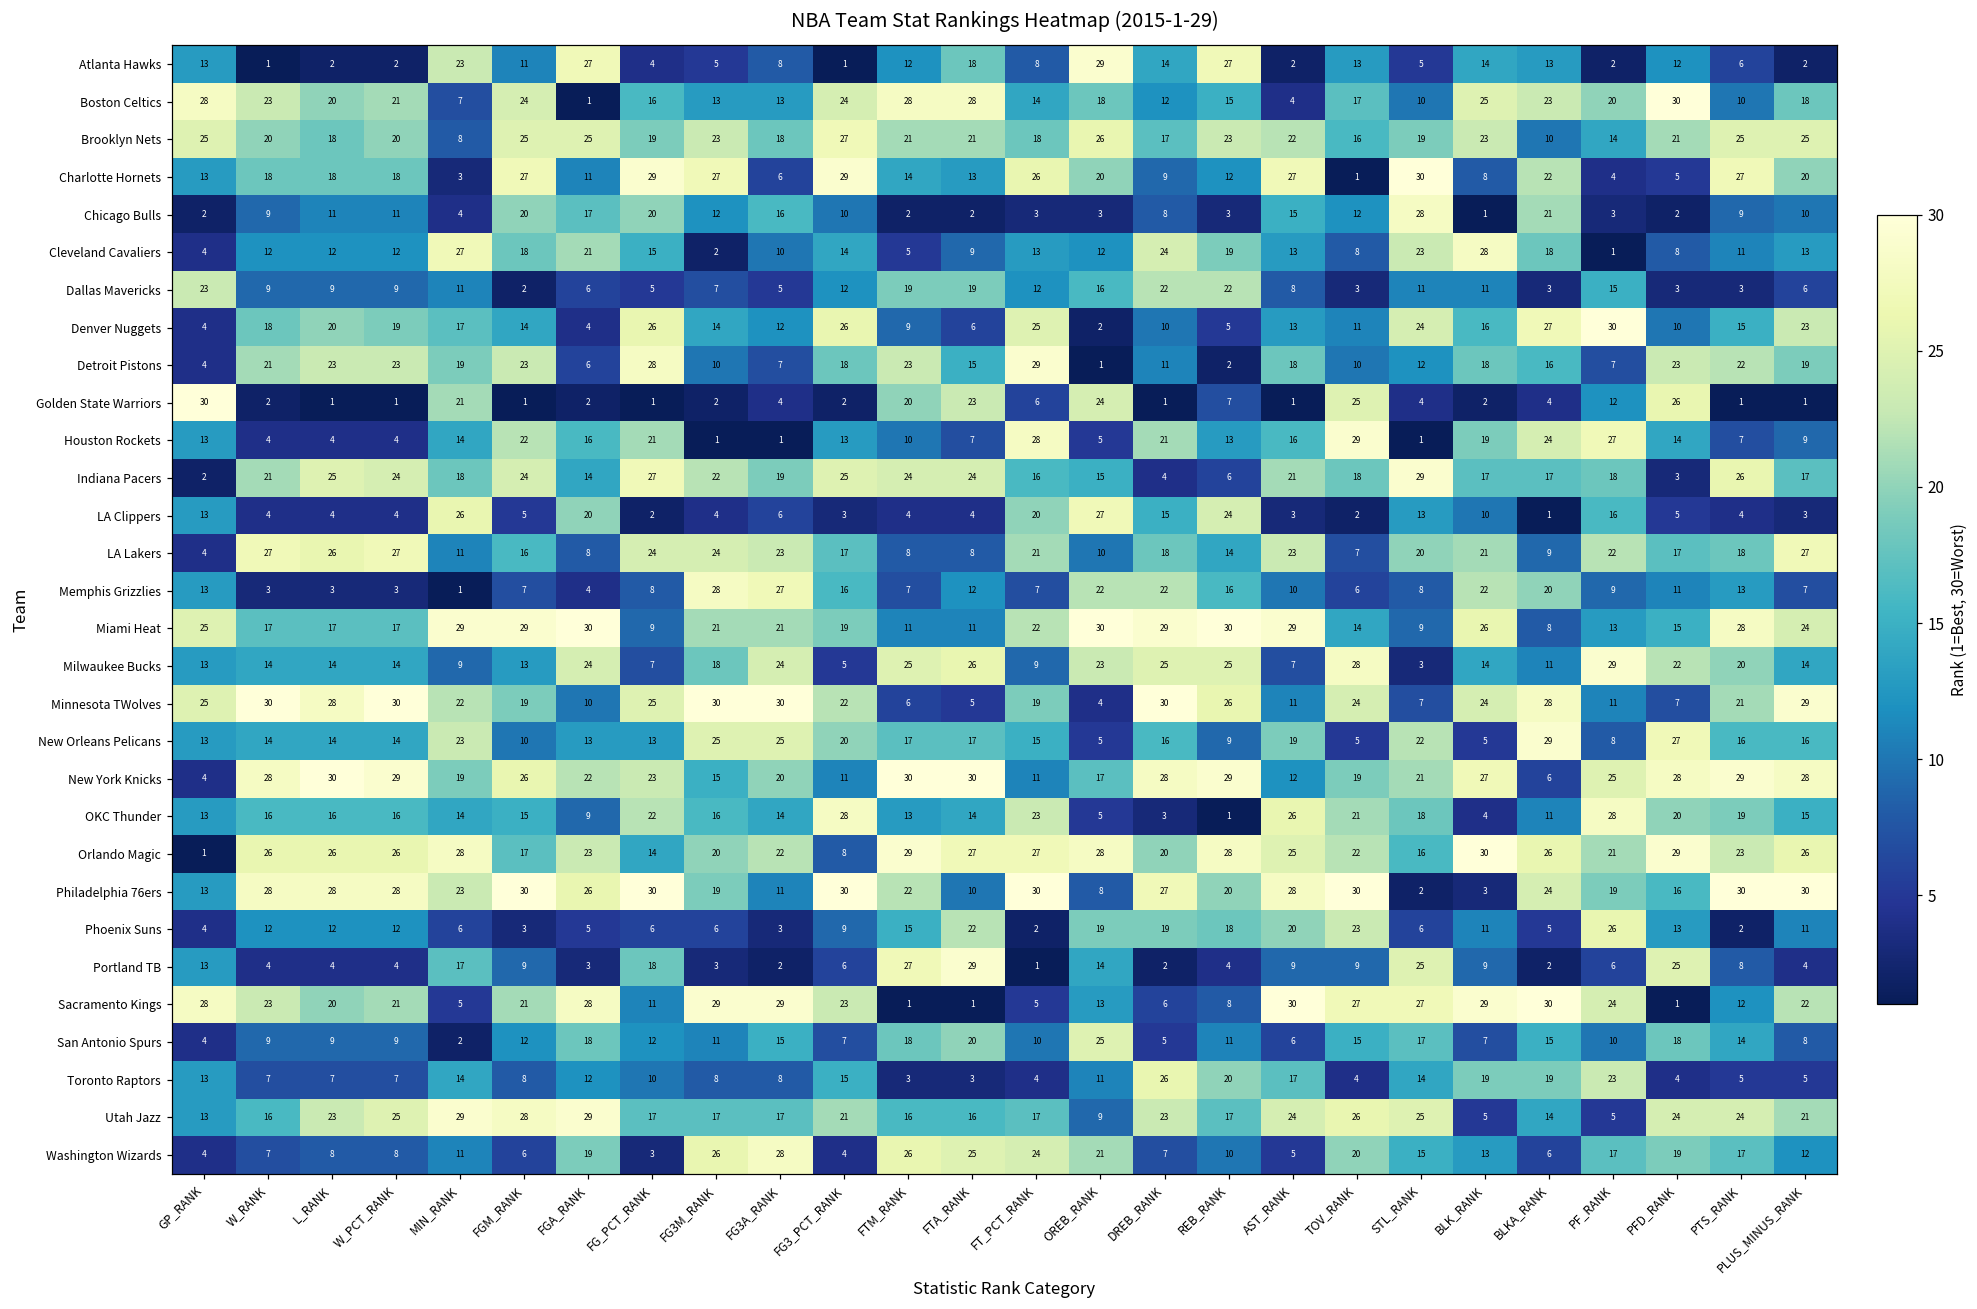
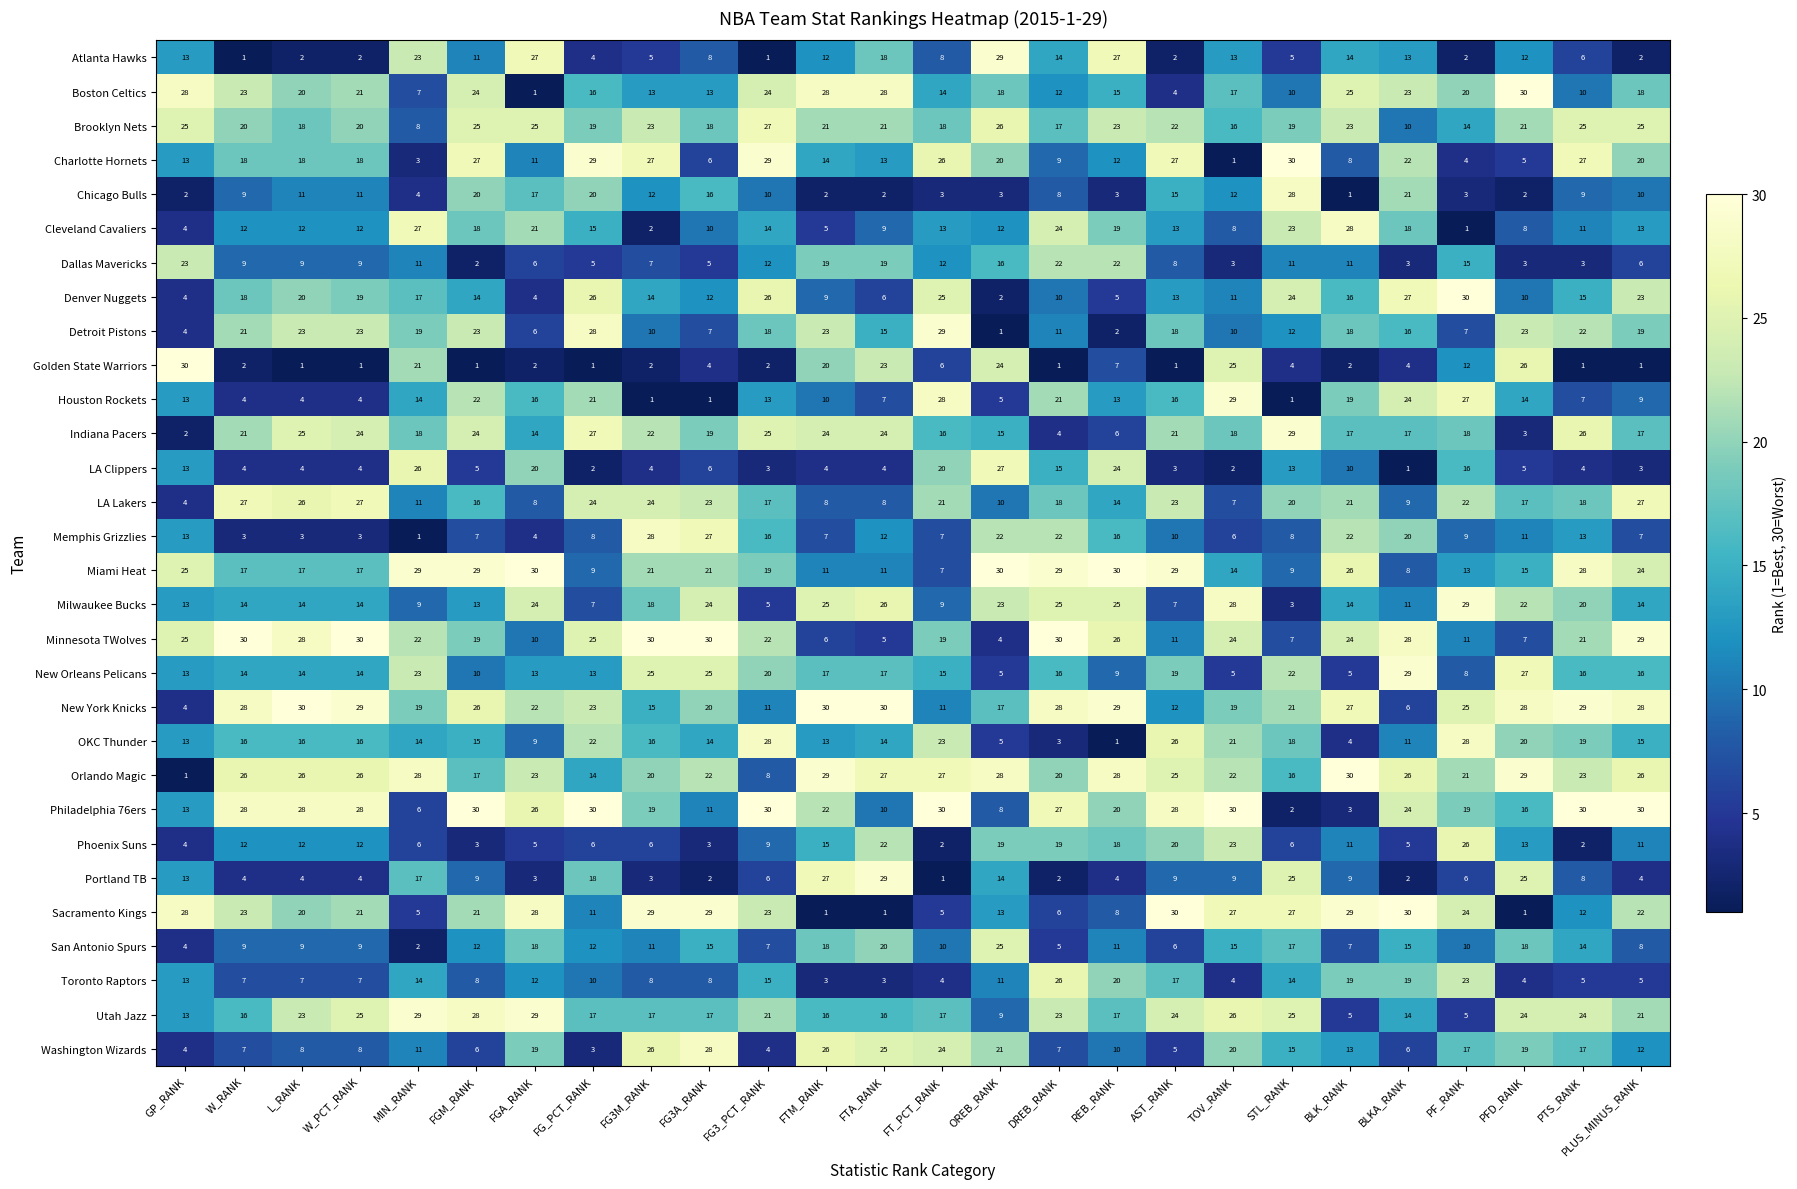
Miami Heat, FT_PCT_RANK: 22 -> 7
Philadelphia 76ers, MIN_RANK: 23 -> 6
